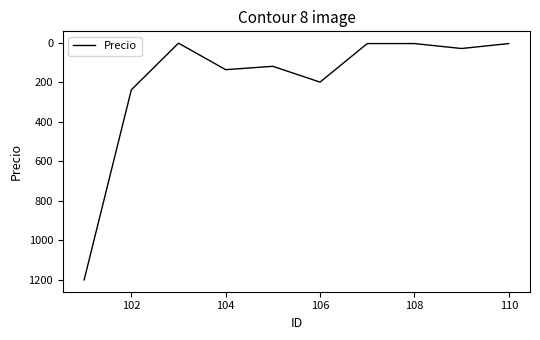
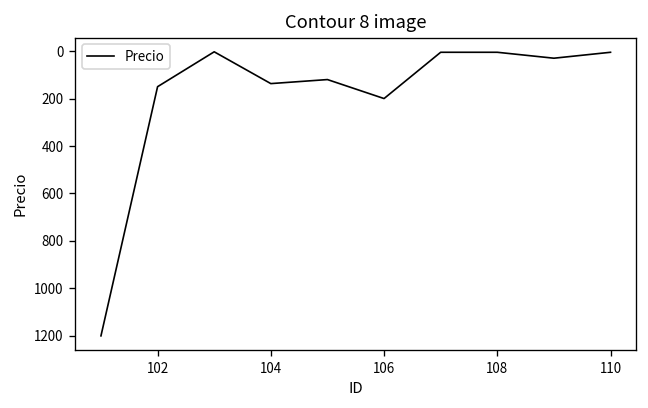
102: 240 -> 150
